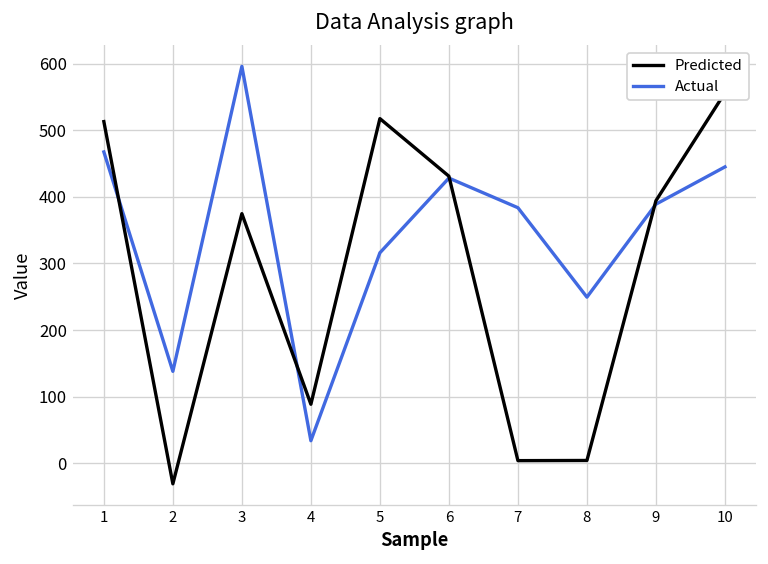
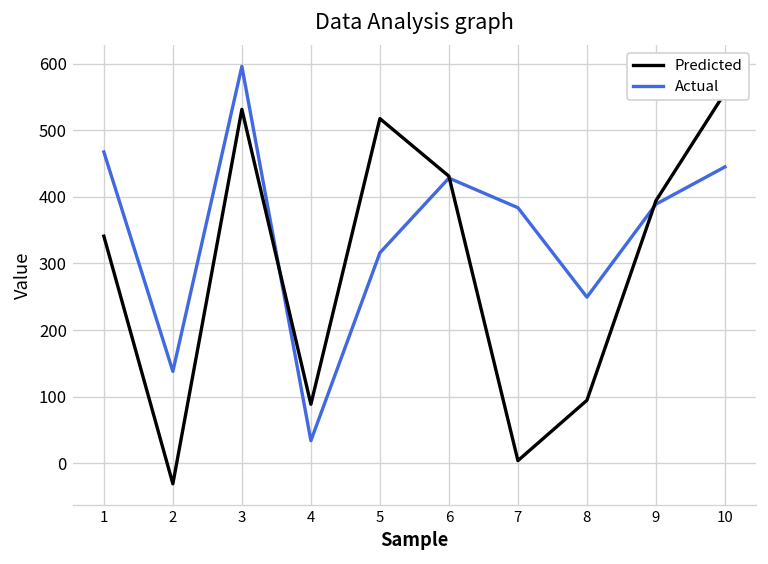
Predicted, 1: 510 -> 340
Predicted, 3: 370 -> 530
Predicted, 8: 0 -> 90
